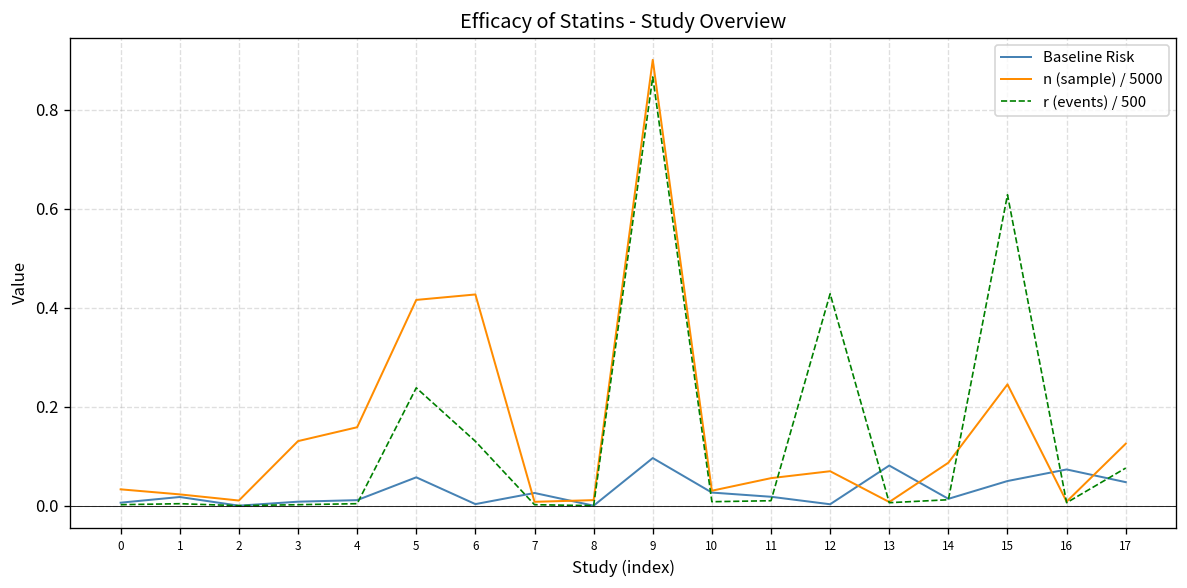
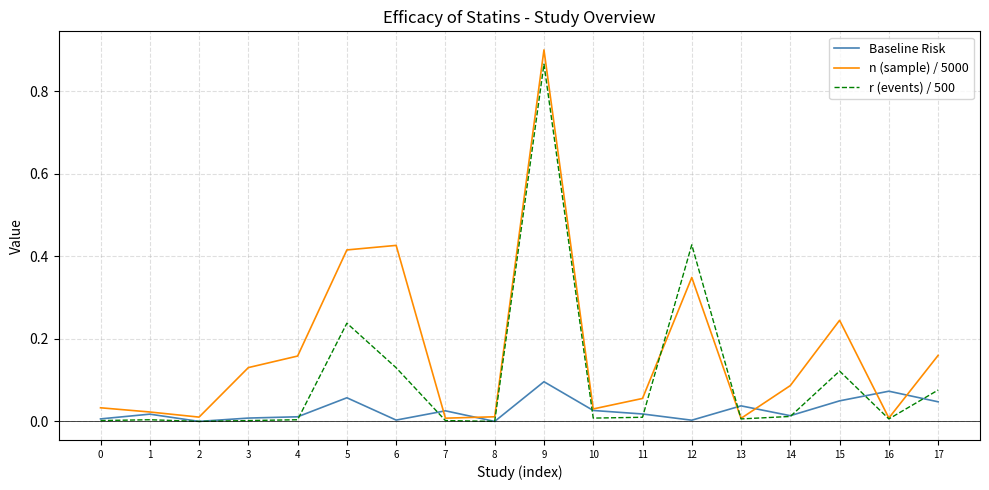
n (sample) / 5000, 12: 0.07 -> 0.35
Baseline Risk, 13: 0.08 -> 0.04
r (events) / 500, 15: 0.63 -> 0.12
n (sample) / 5000, 17: 0.13 -> 0.16
